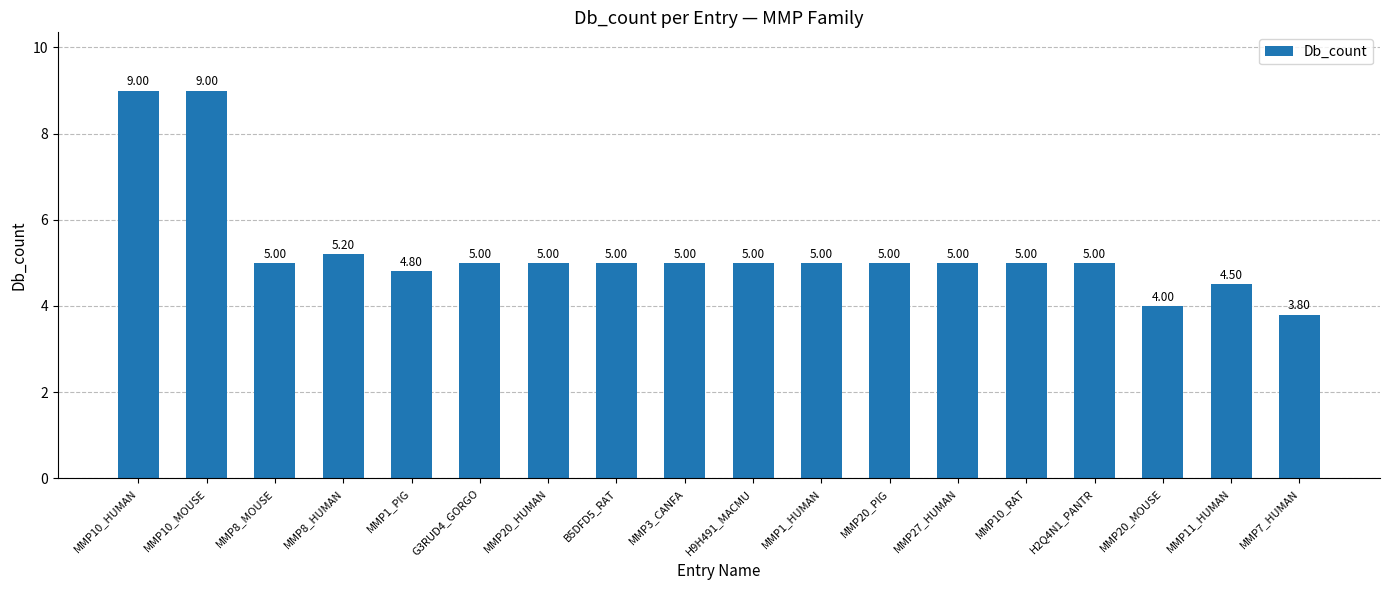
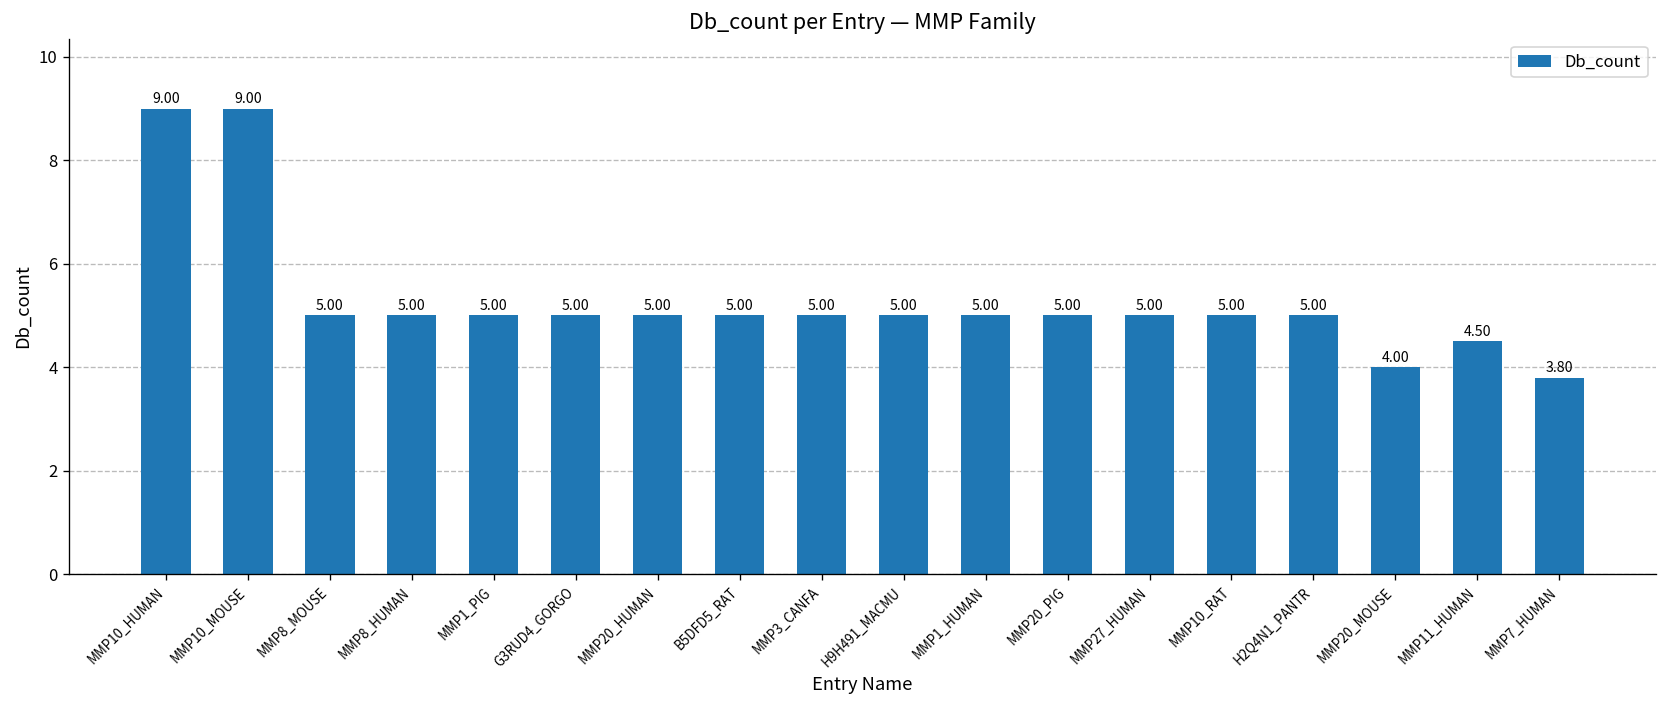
MMP8_HUMAN: 5.20 -> 5.00
MMP1_PIG: 4.80 -> 5.00
